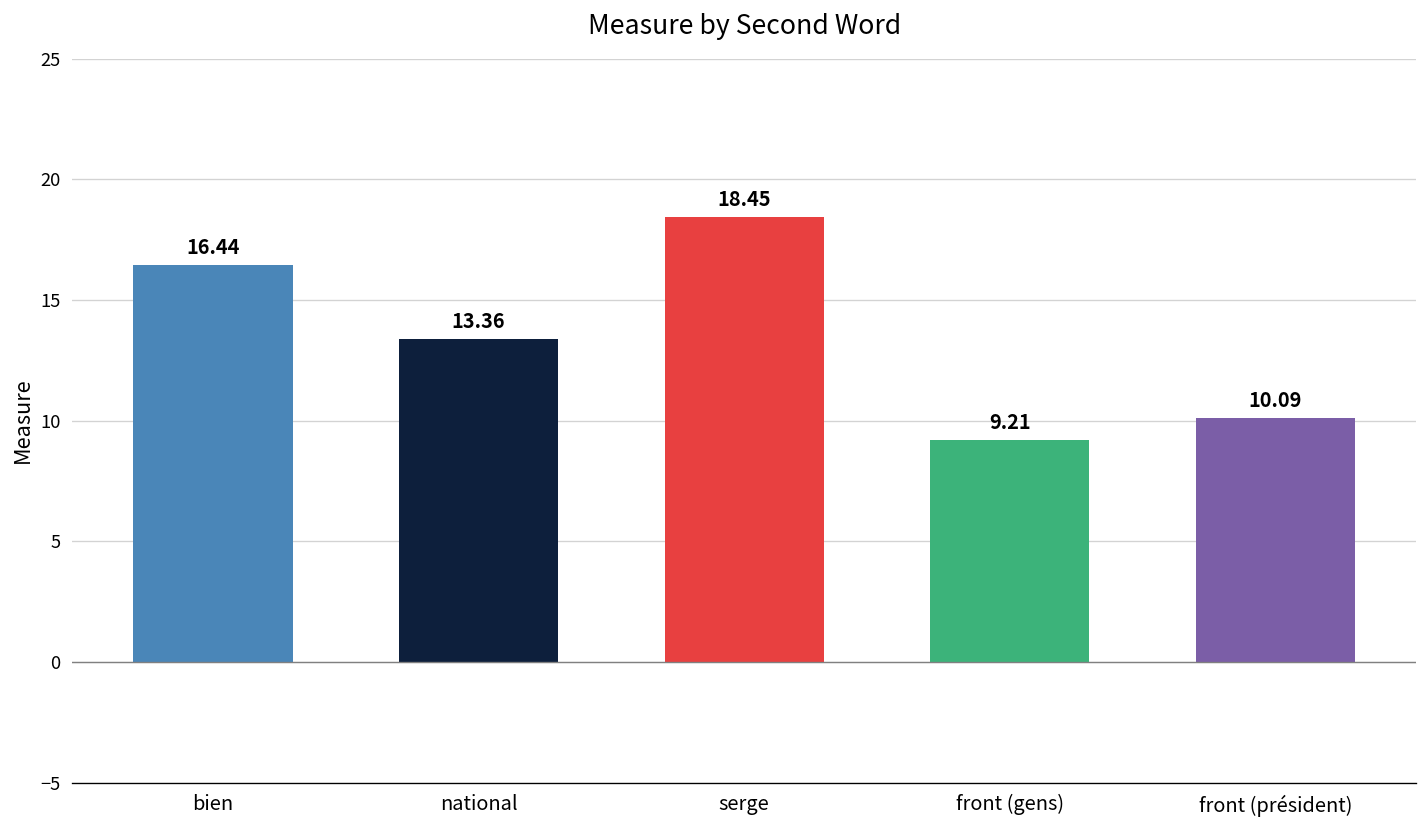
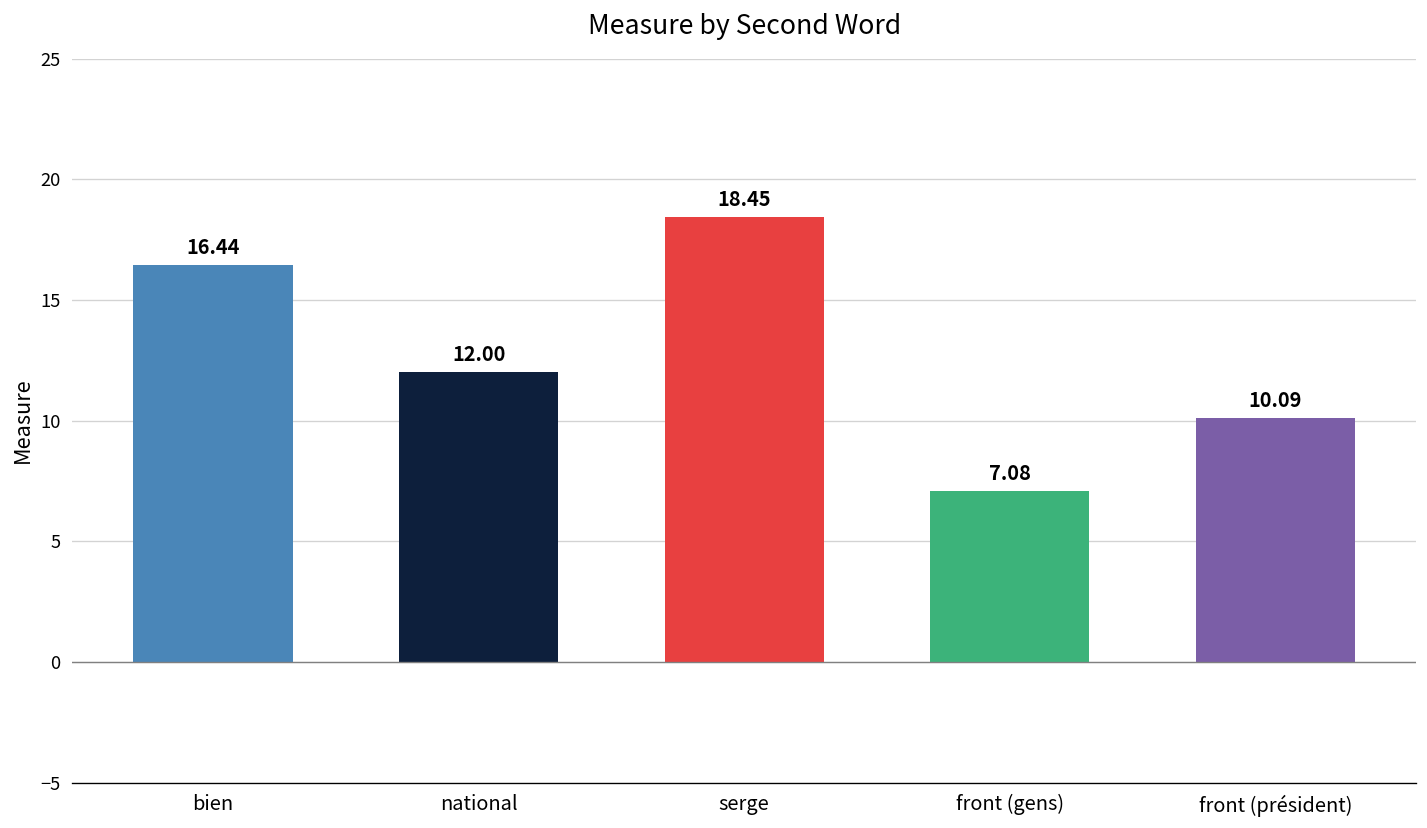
national: 13.36 -> 12.00
front (gens): 9.21 -> 7.08
